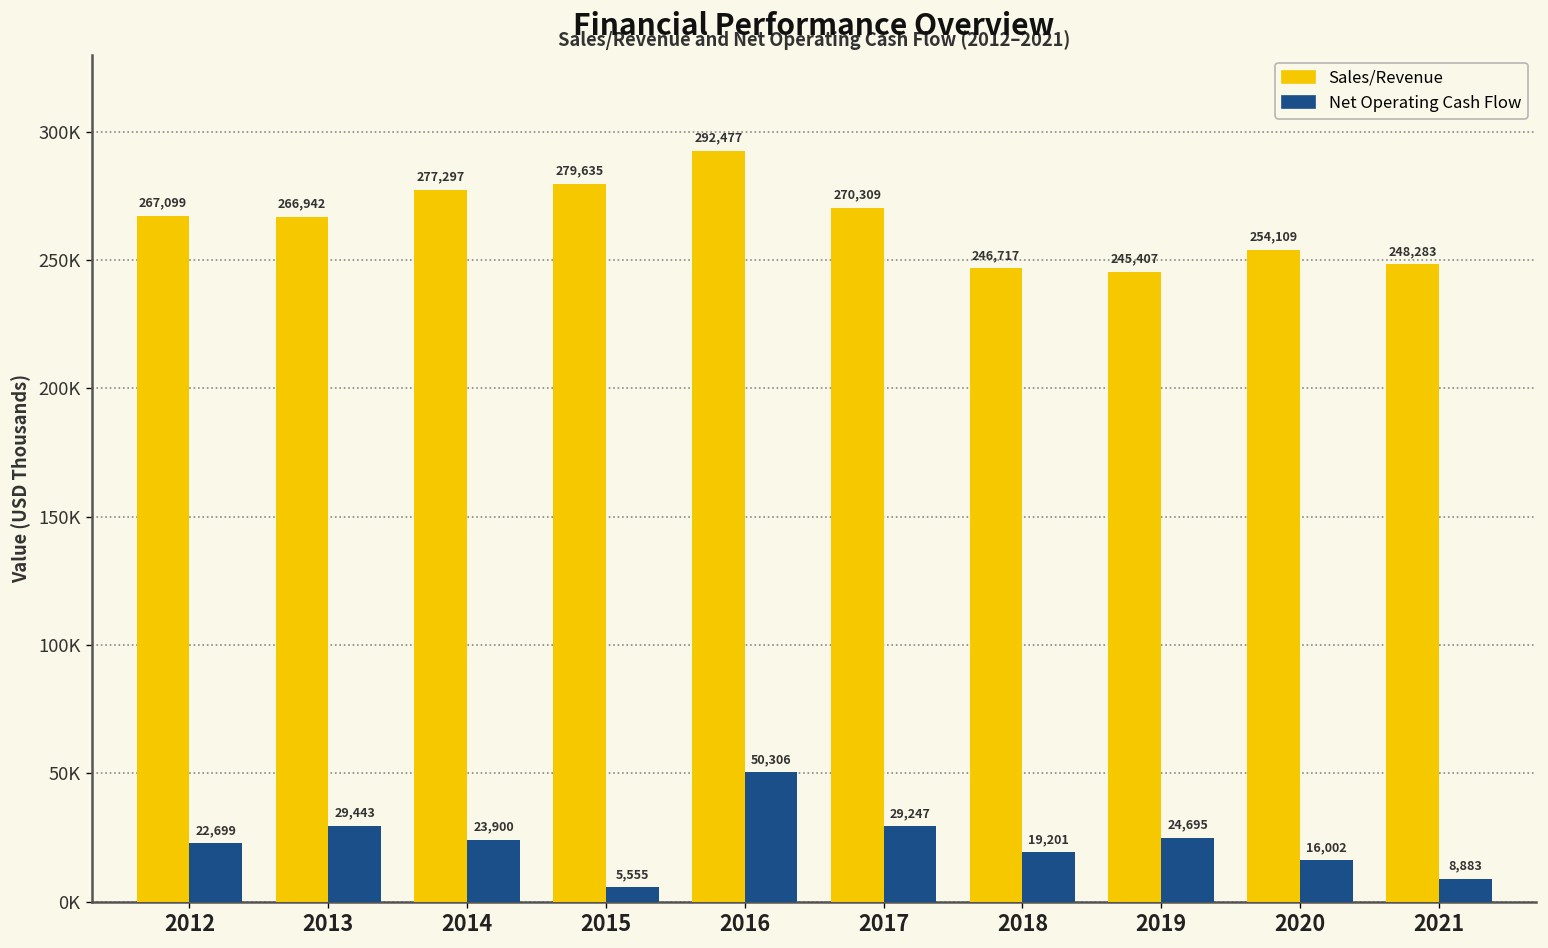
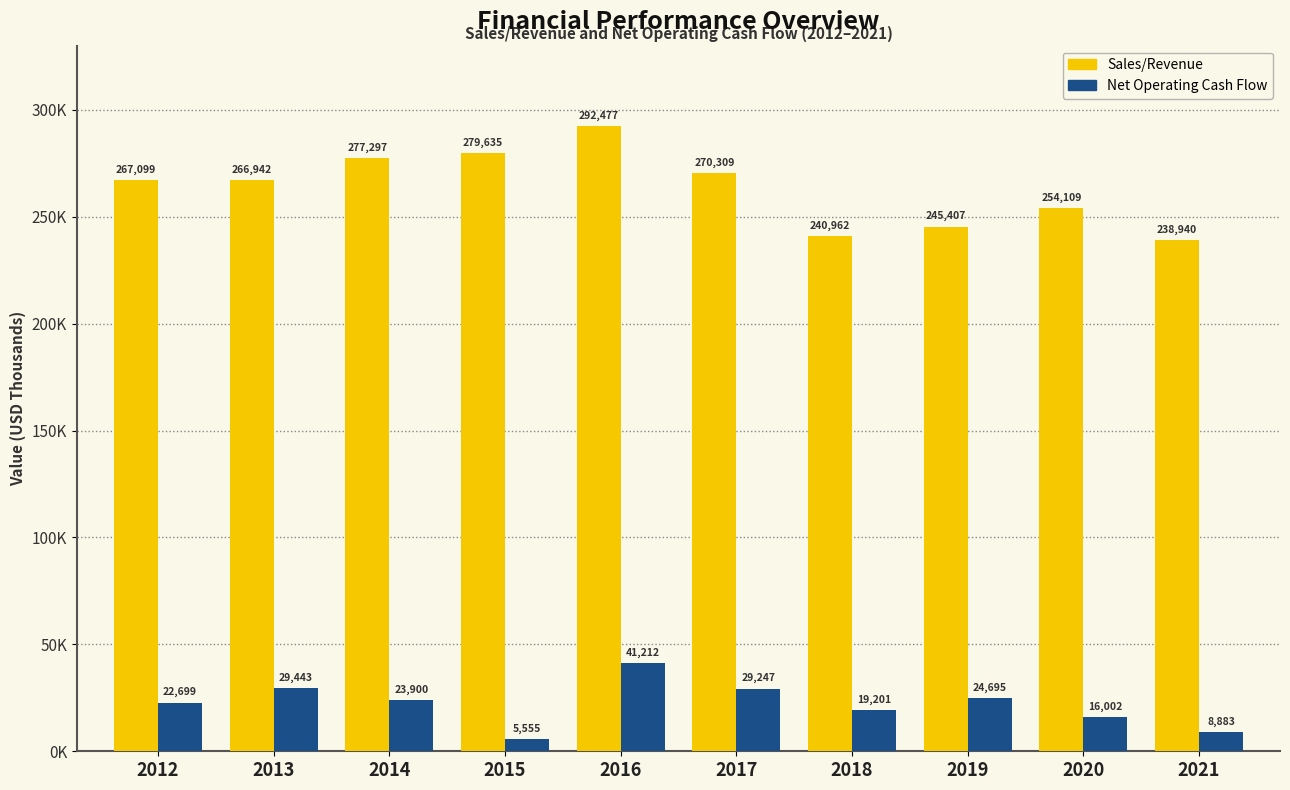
Net Operating Cash Flow, 2016: 50,306 -> 41,212
Sales/Revenue, 2018: 246,717 -> 240,962
Sales/Revenue, 2021: 248,283 -> 238,940
